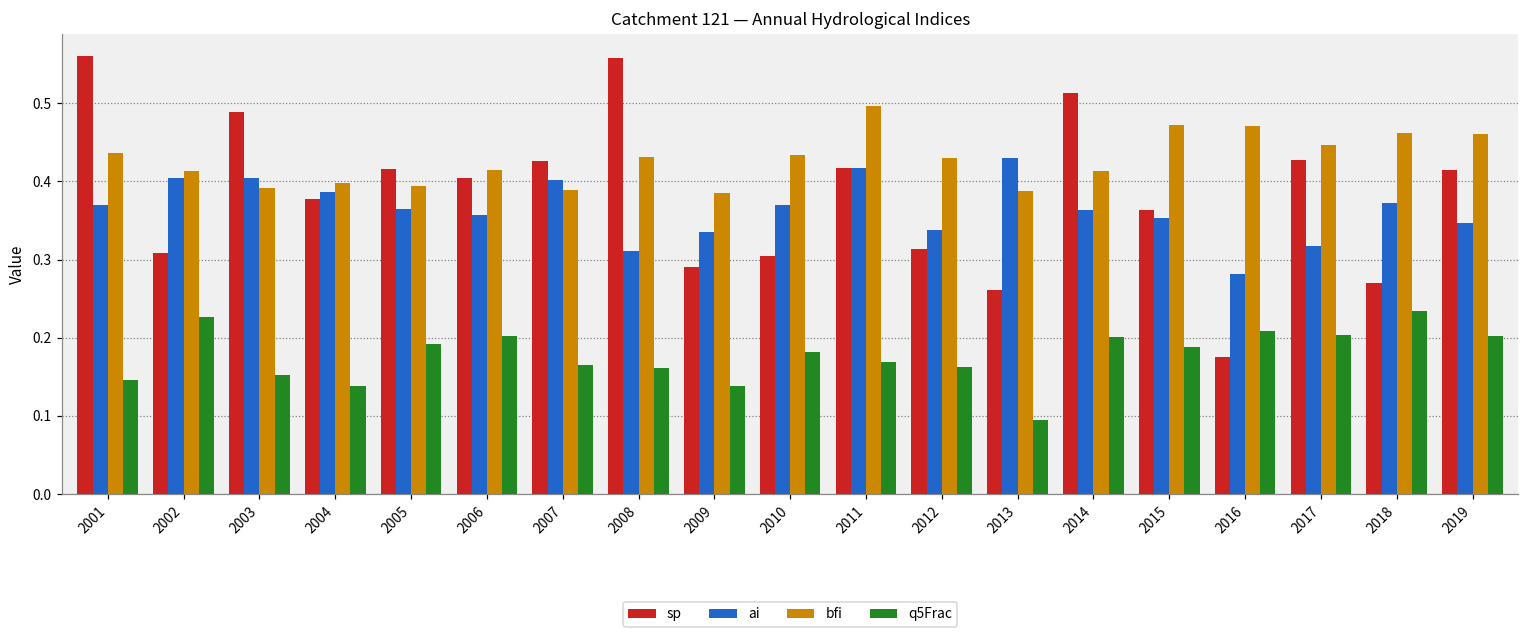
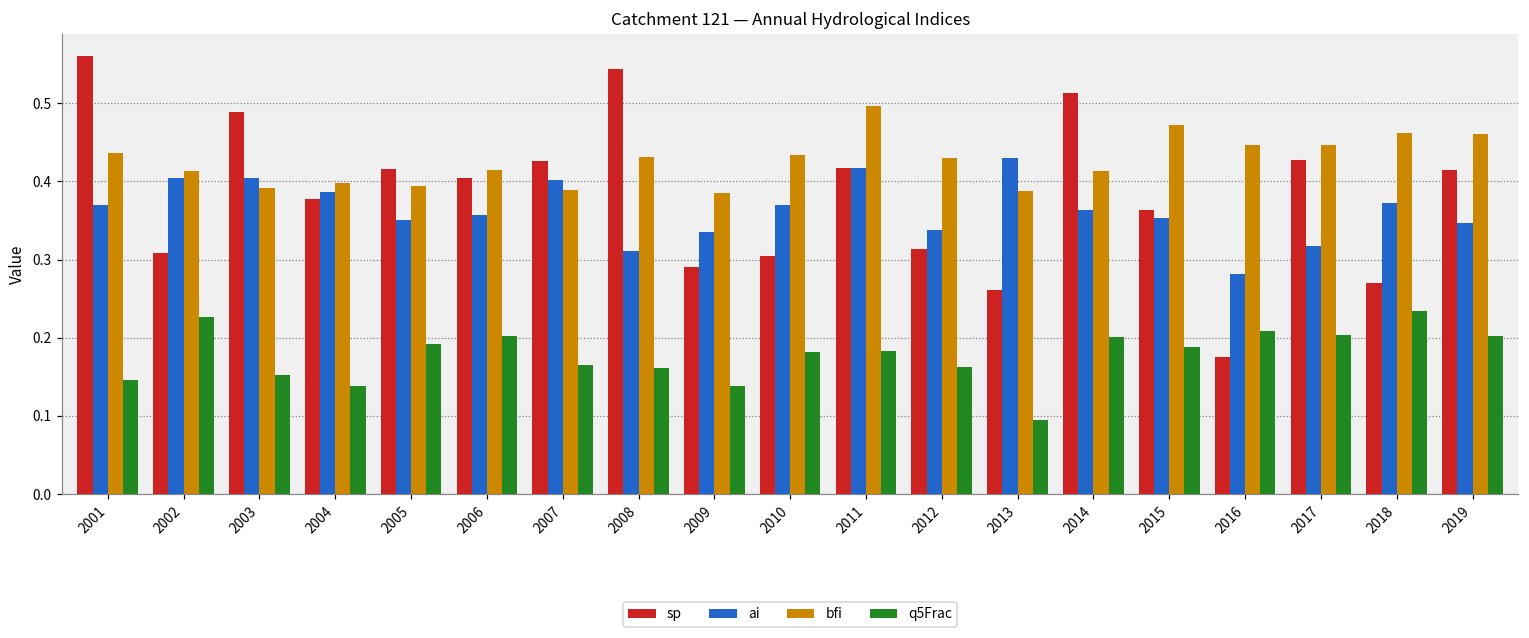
ai, 2005: 0.36 -> 0.35
sp, 2008: 0.56 -> 0.54
q5Frac, 2011: 0.17 -> 0.18
bfi, 2016: 0.47 -> 0.45
